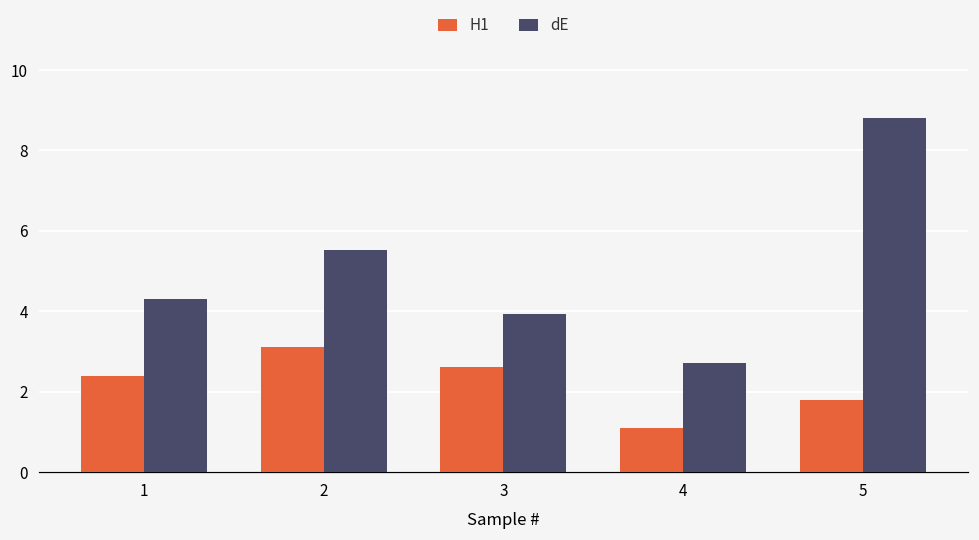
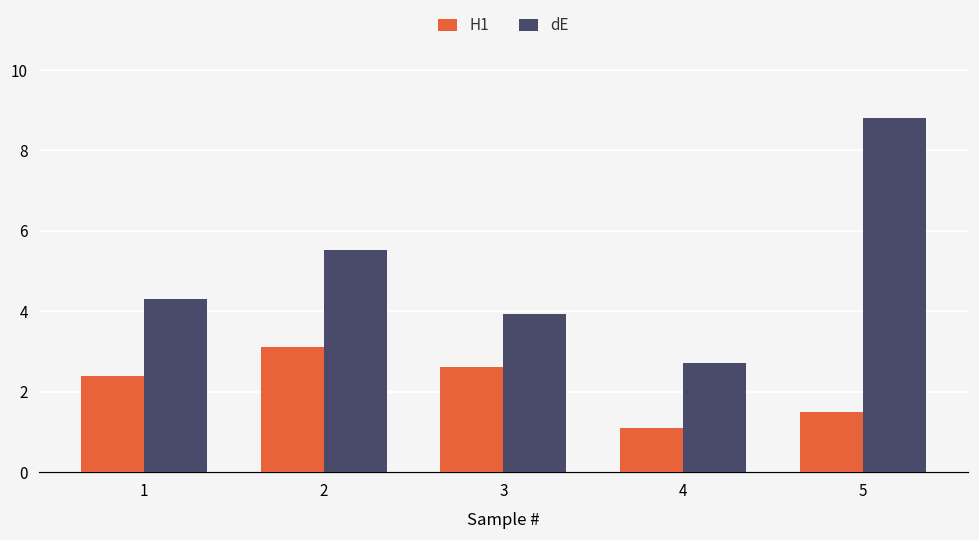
H1, 5: 1.8 -> 1.5
